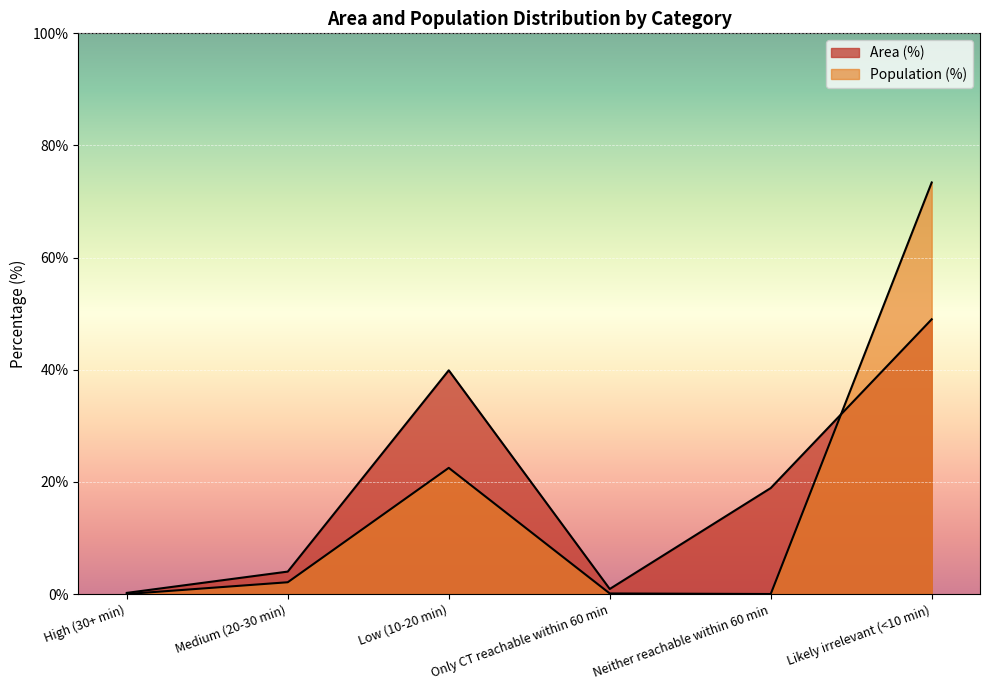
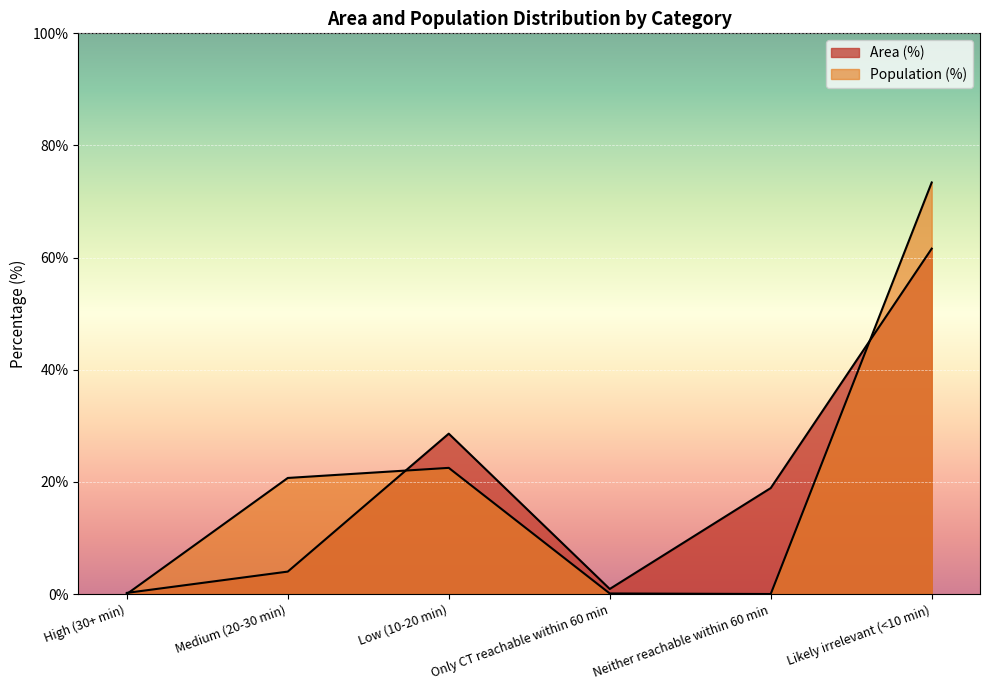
Population (%), Medium (20-30 min): 2% -> 21%
Area (%), Low (10-20 min): 40% -> 29%
Area (%), Likely irrelevant (<10 min): 49% -> 62%
